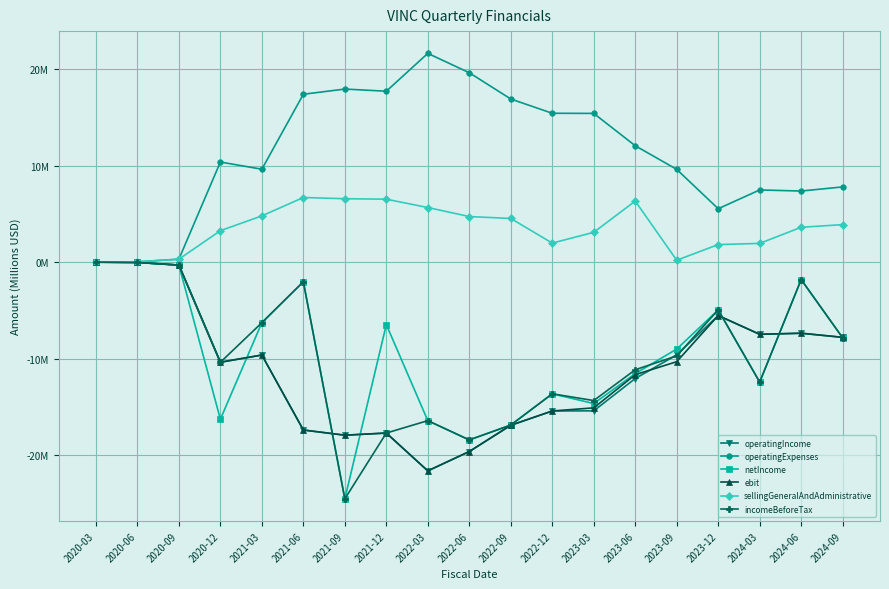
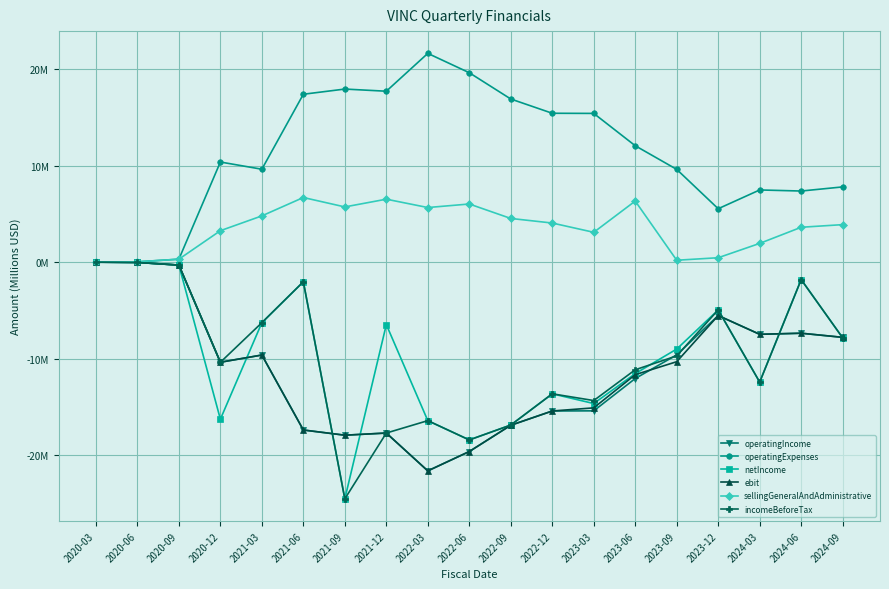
sellingGeneralAndAdministrative, 2021-09: 7000000 -> 6000000
sellingGeneralAndAdministrative, 2022-06: 5000000 -> 6000000
sellingGeneralAndAdministrative, 2022-12: 2000000 -> 4000000
sellingGeneralAndAdministrative, 2023-12: 2000000 -> 0
